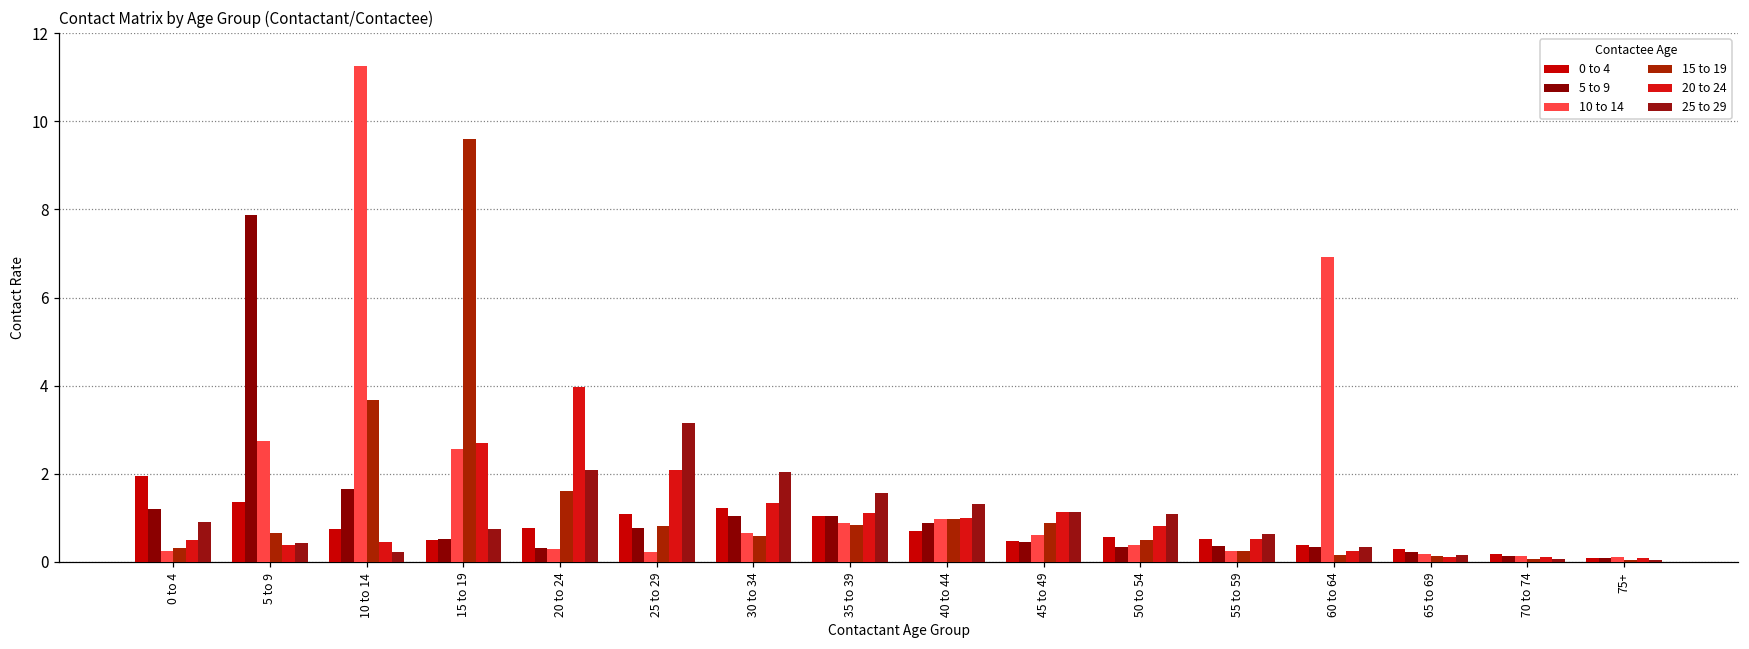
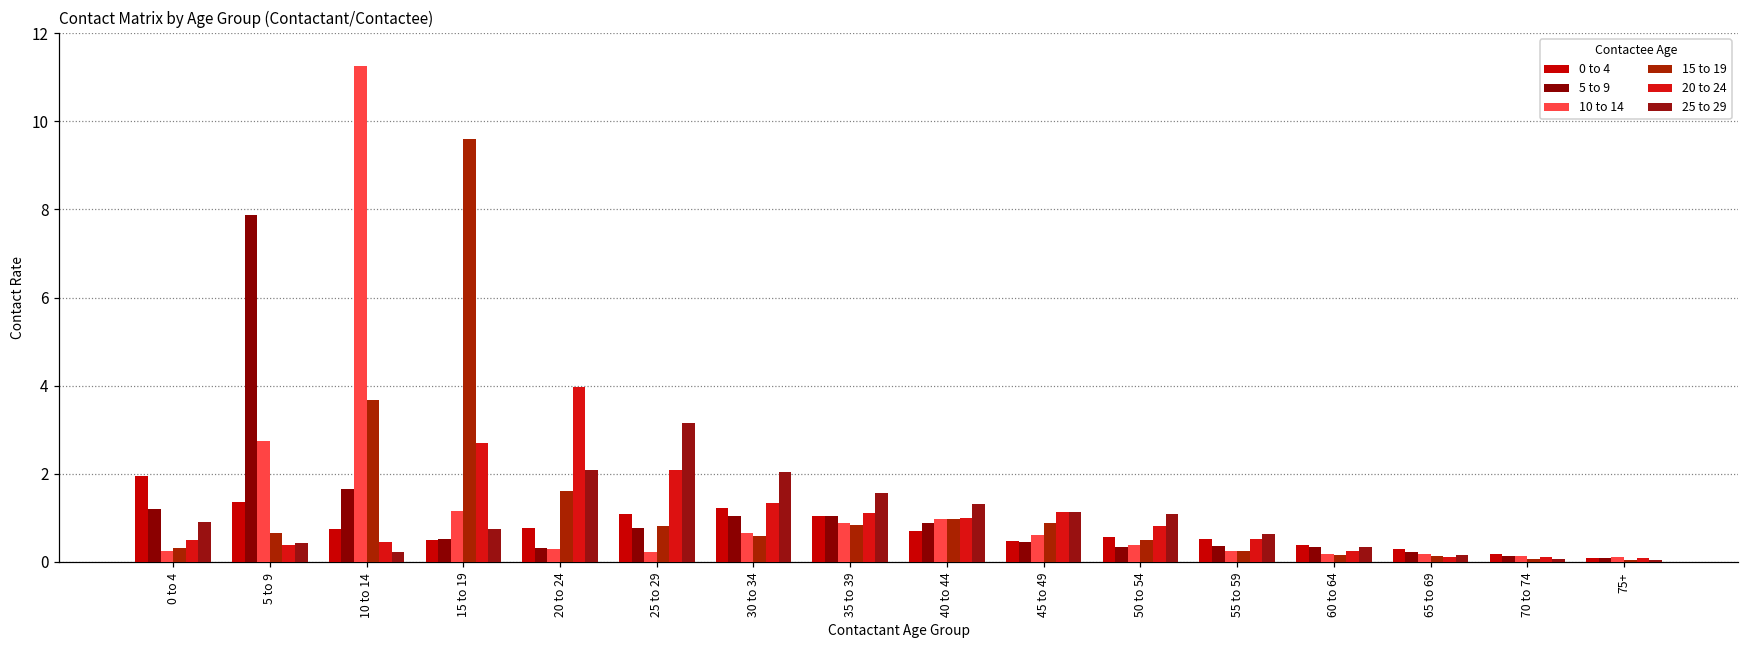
10 to 14, 15 to 19: 2.6 -> 1.2
10 to 14, 60 to 64: 6.9 -> 0.2
